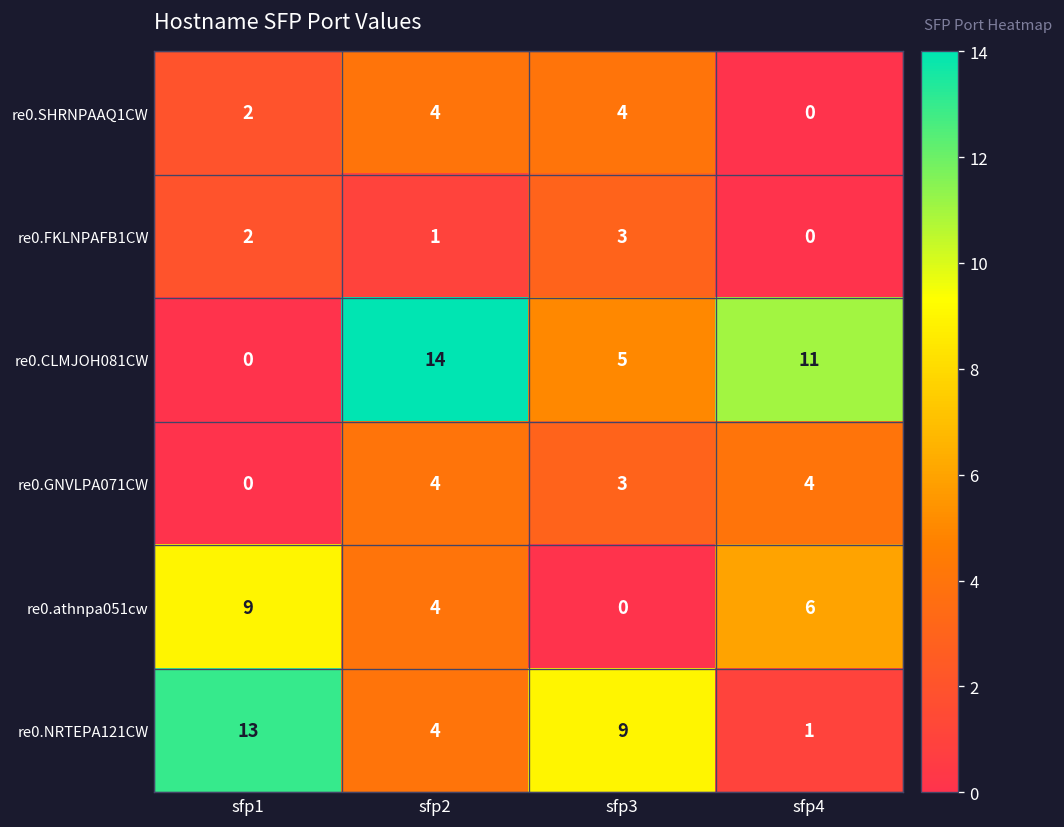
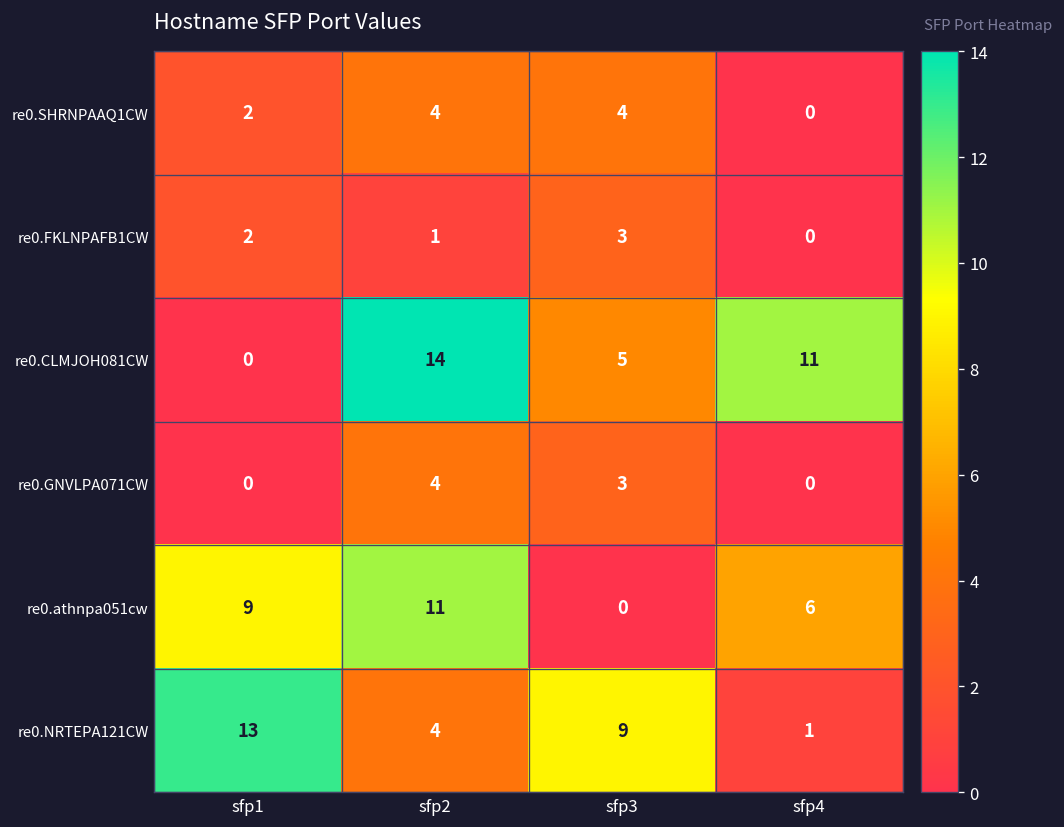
re0.GNVLPA071CW, sfp4: 4 -> 0
re0.athnpa051cw, sfp2: 4 -> 11
